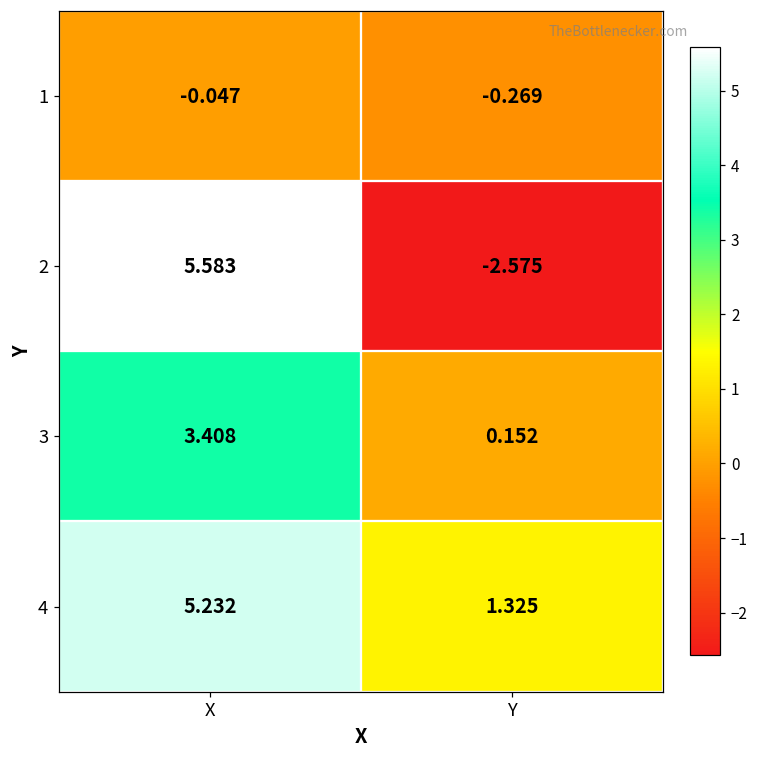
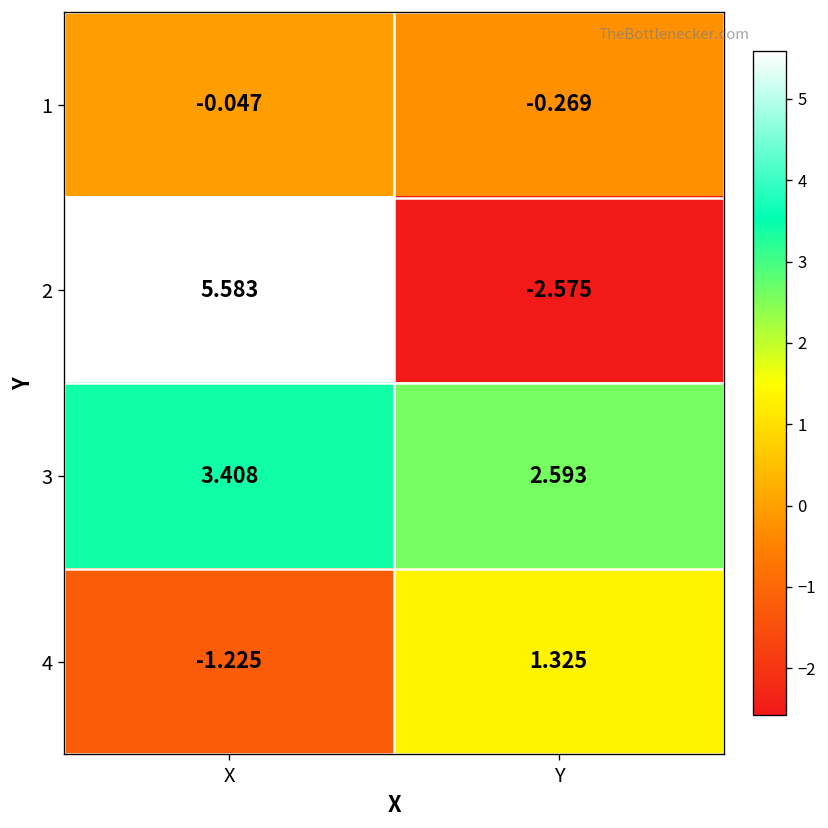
3, Y: 0.152 -> 2.593
4, X: 5.232 -> -1.225
